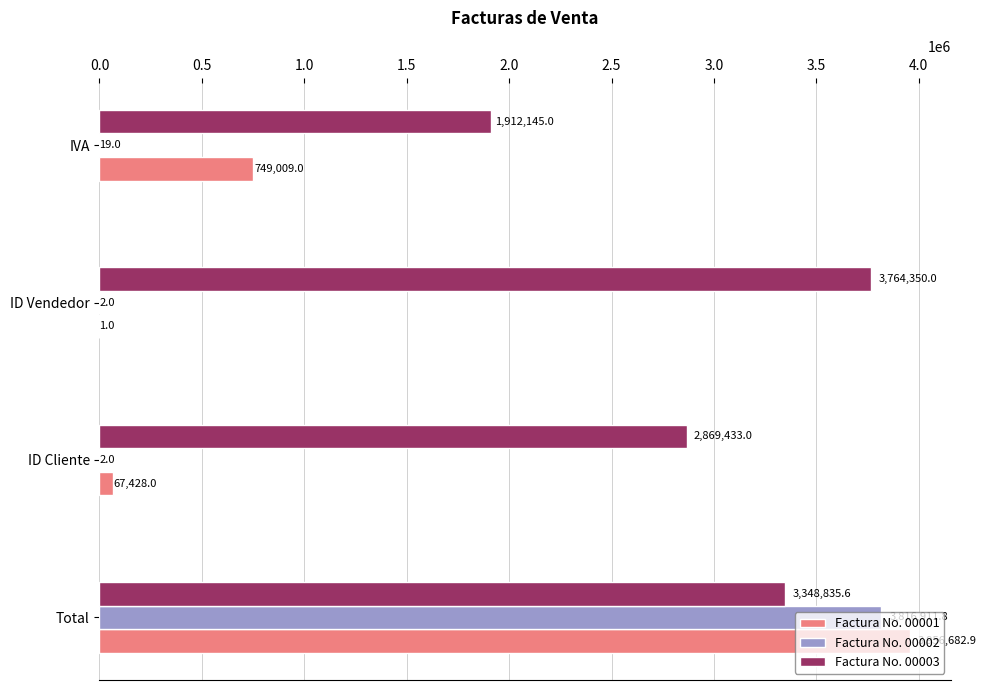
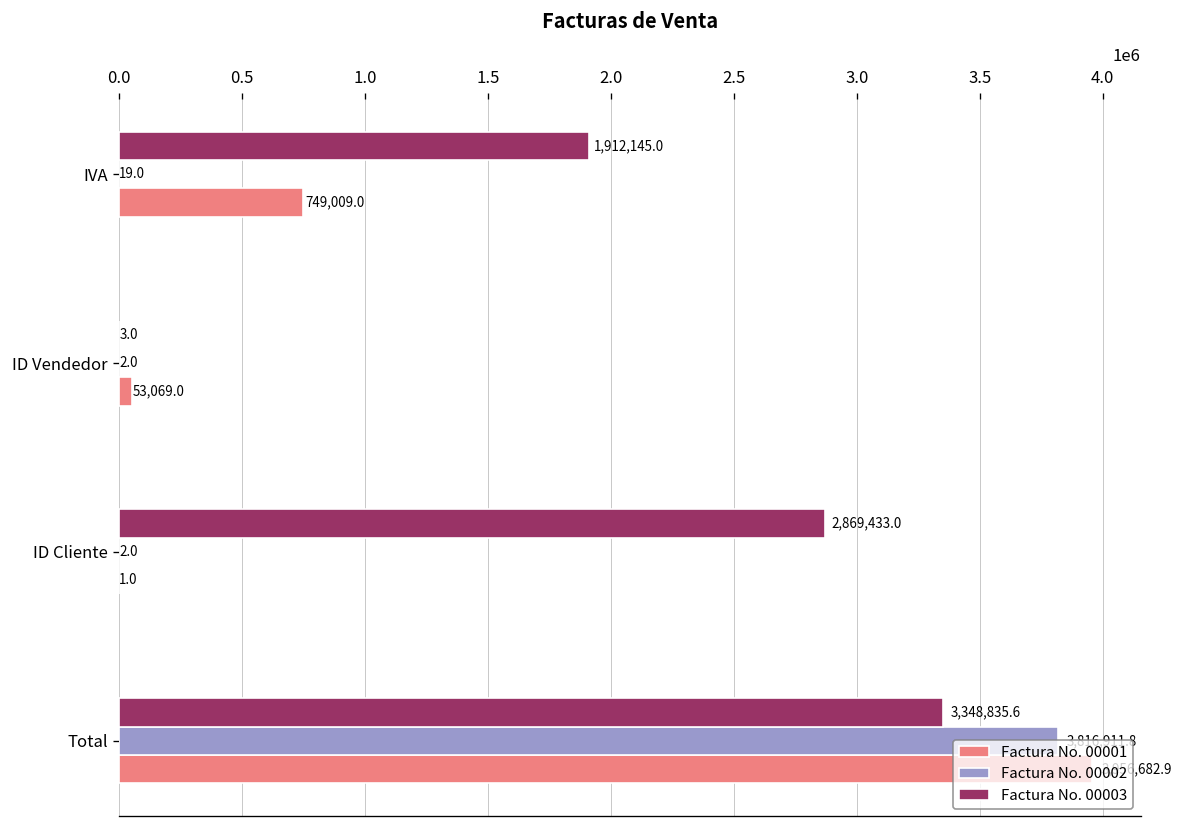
Factura No. 00003, ID Vendedor: 3,764,350.0 -> 3.0
Factura No. 00001, ID Vendedor: 1.0 -> 53,069.0
Factura No. 00001, ID Cliente: 67,428.0 -> 1.0
